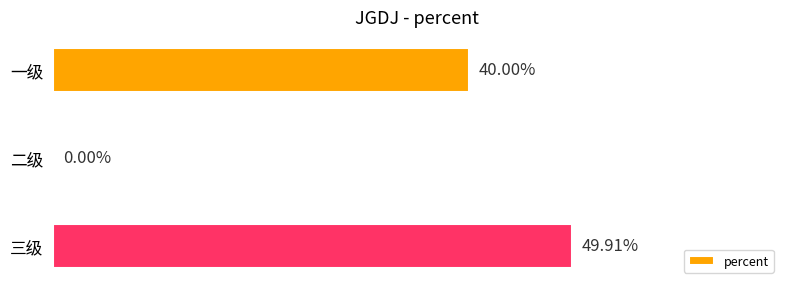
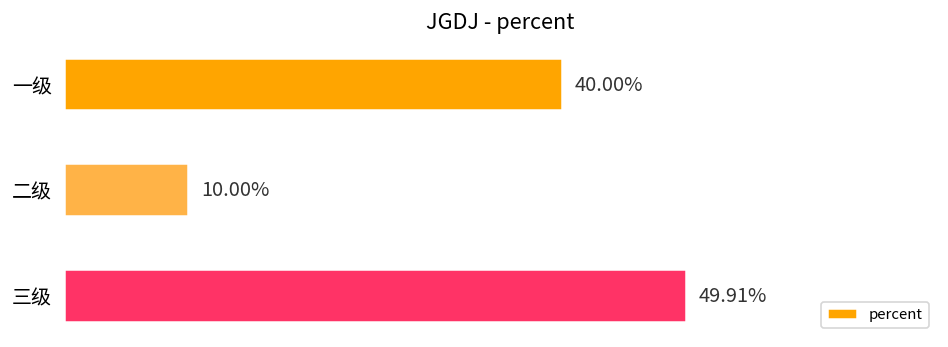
二级: 0.00% -> 10.00%
